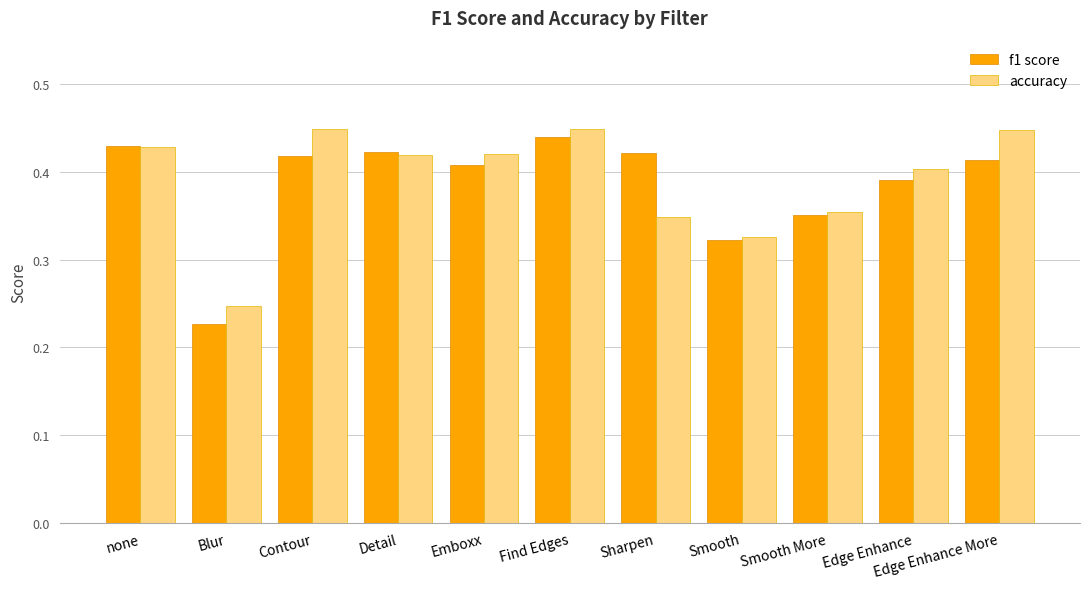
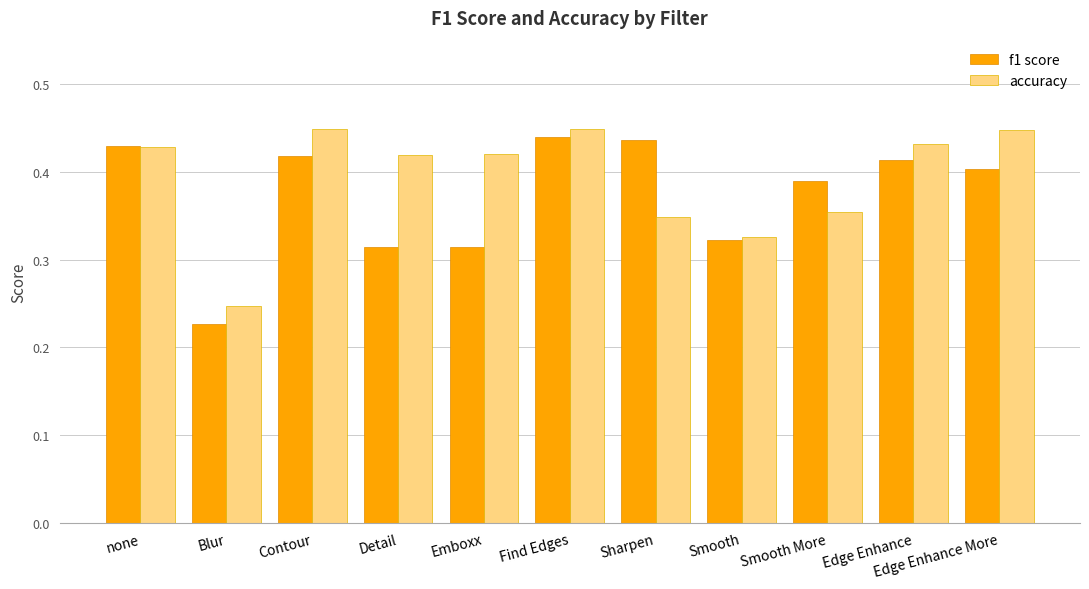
f1 score, Detail: 0.42 -> 0.31
f1 score, Emboxx: 0.41 -> 0.31
f1 score, Sharpen: 0.42 -> 0.44
f1 score, Smooth More: 0.35 -> 0.39
f1 score, Edge Enhance: 0.39 -> 0.41
accuracy, Edge Enhance: 0.40 -> 0.43
f1 score, Edge Enhance More: 0.41 -> 0.40
